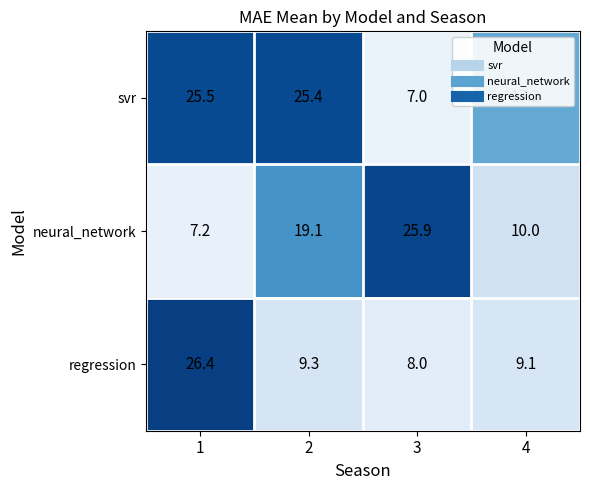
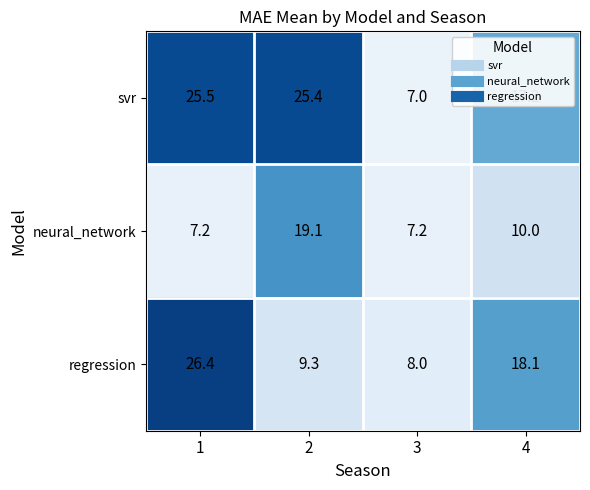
neural_network, 3: 25.9 -> 7.2
regression, 4: 9.1 -> 18.1
